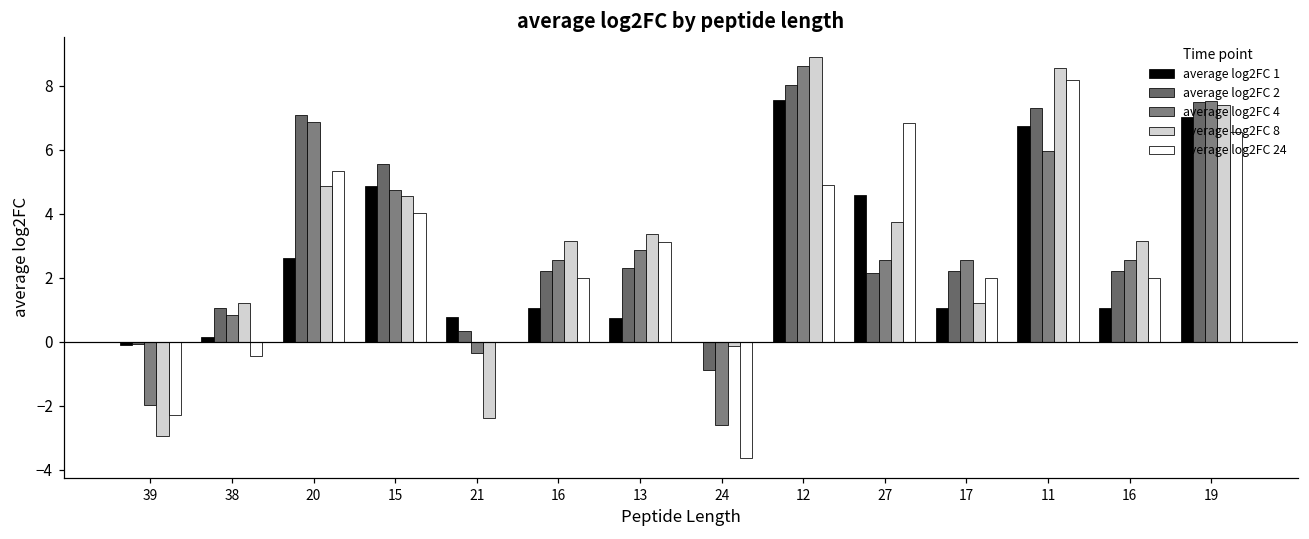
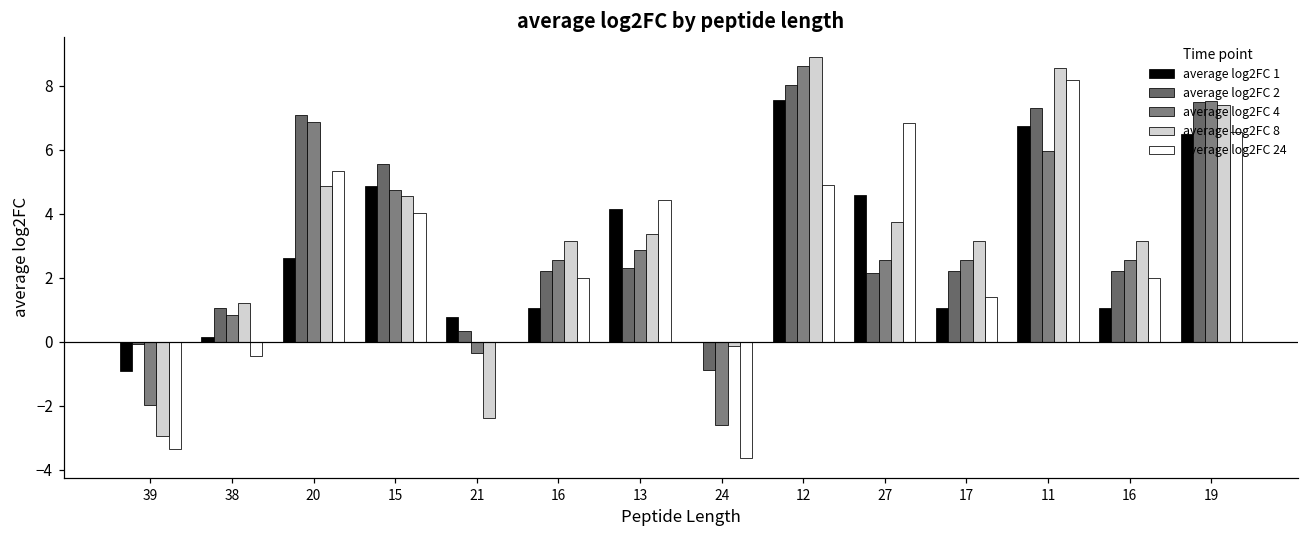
average log2FC 1, 39: -0.1 -> -0.9
average log2FC 24, 39: -2.3 -> -3.4
average log2FC 1, 13: 0.8 -> 4.2
average log2FC 24, 13: 3.1 -> 4.4
average log2FC 8, 17: 1.2 -> 3.1
average log2FC 24, 17: 2.0 -> 1.4
average log2FC 1, 19: 7.0 -> 6.5
